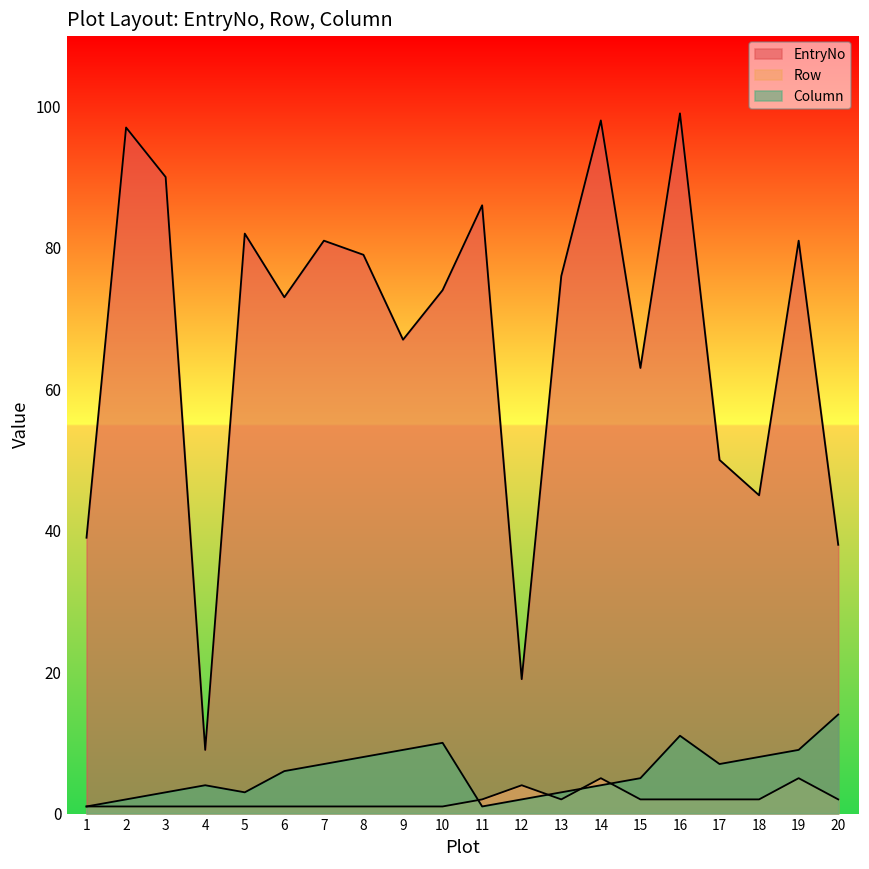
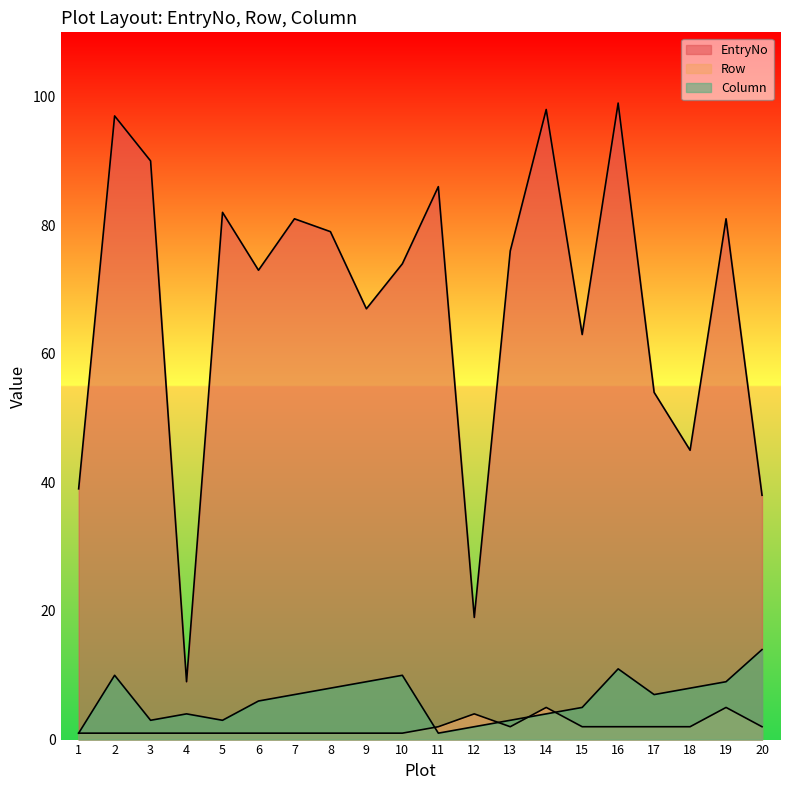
Column, 2: 2 -> 10
EntryNo, 17: 50 -> 54
